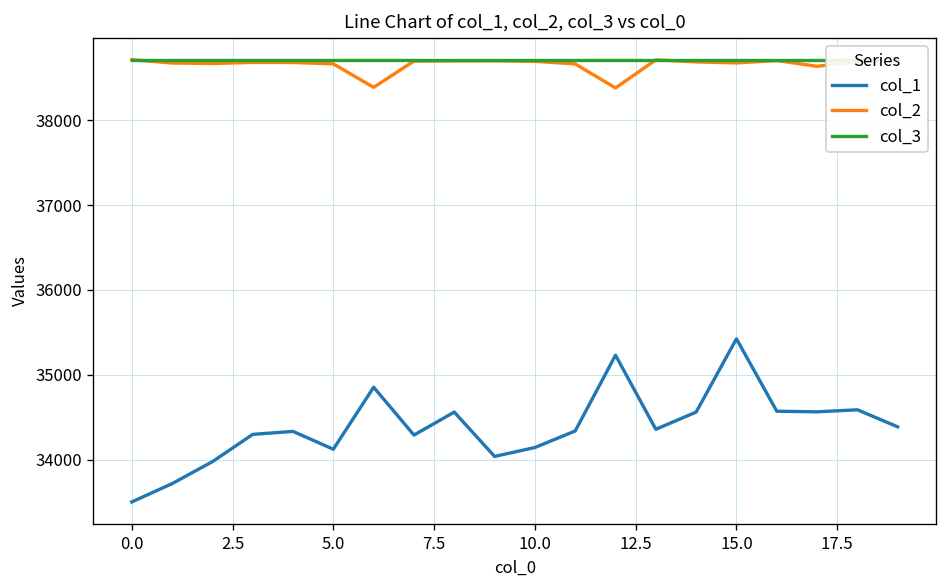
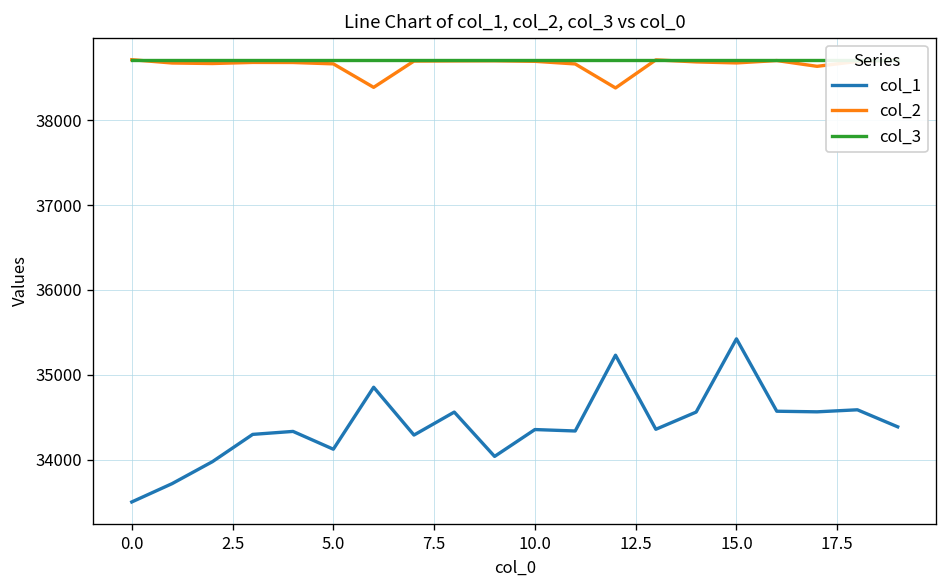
col_1, 10.0: 34100 -> 34400
